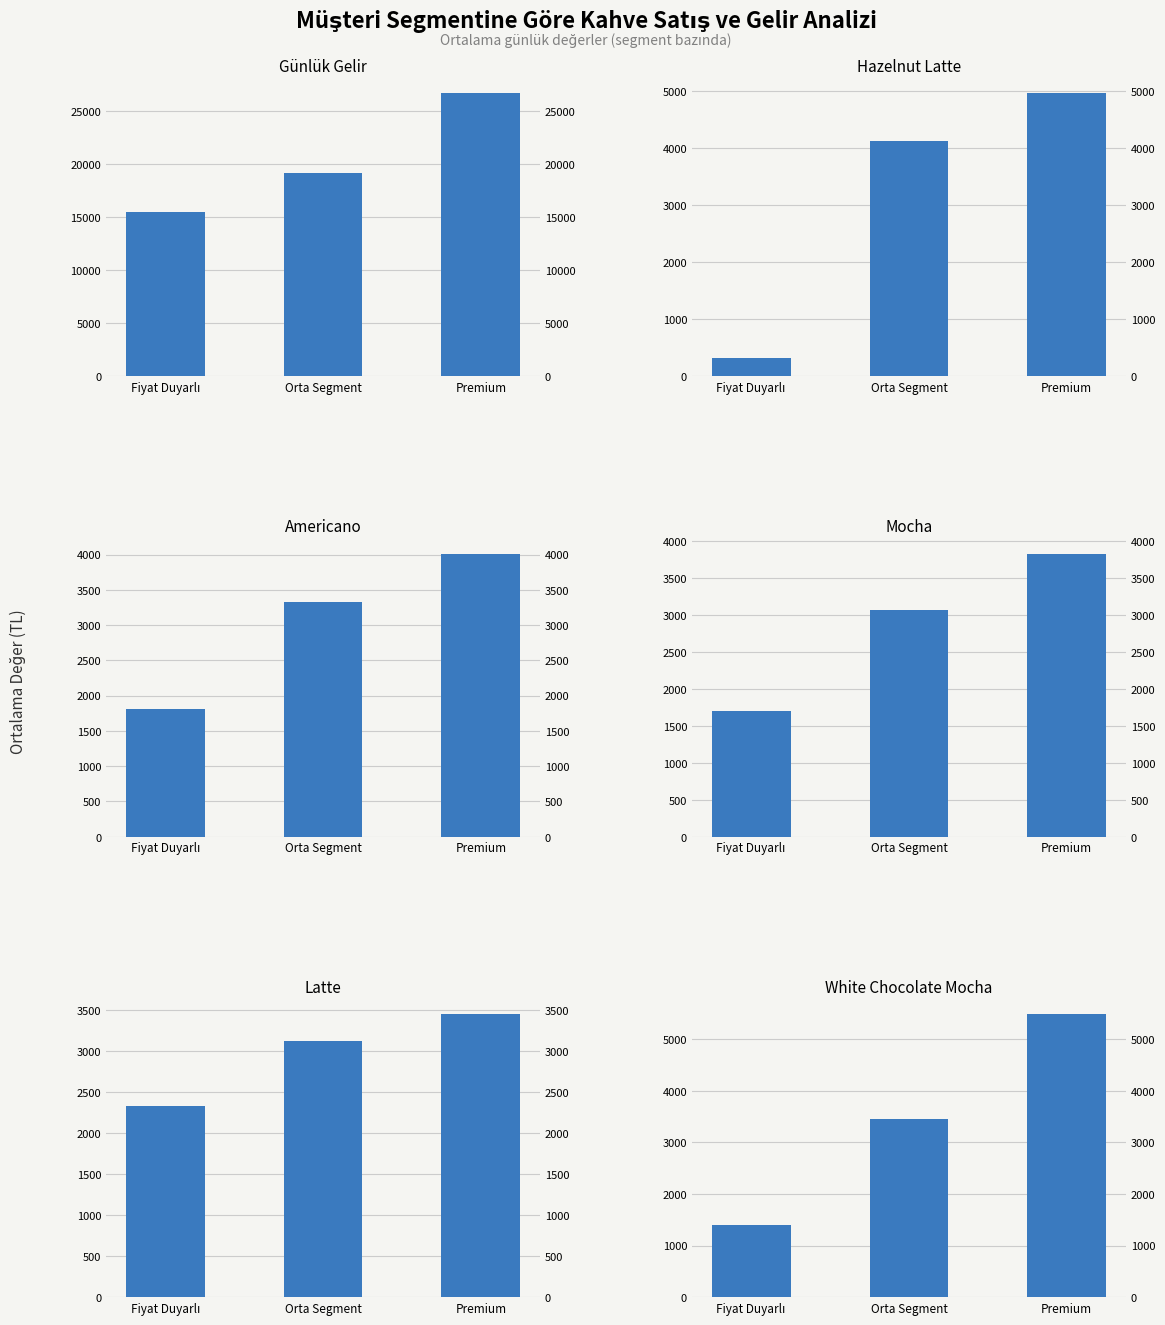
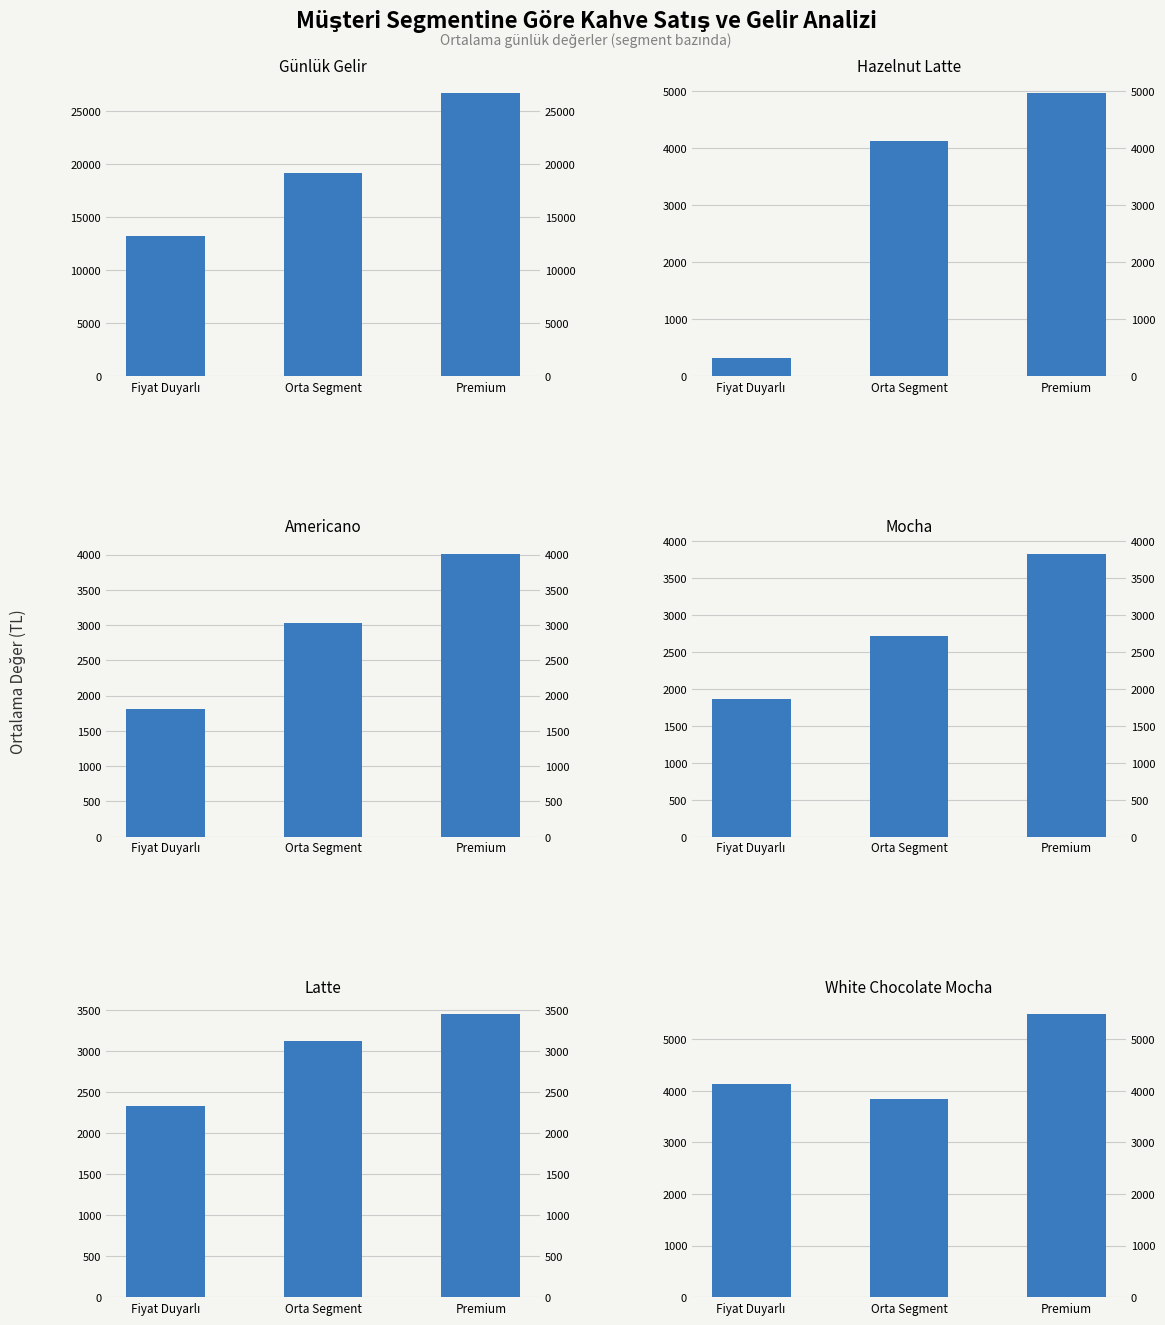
Günlük Gelir, Fiyat Duyarlı: 15500 -> 13200
Americano, Orta Segment: 3300 -> 3000
Mocha, Fiyat Duyarlı: 1700 -> 1900
Mocha, Orta Segment: 3100 -> 2700
White Chocolate Mocha, Fiyat Duyarlı: 1400 -> 4100
White Chocolate Mocha, Orta Segment: 3500 -> 3900
